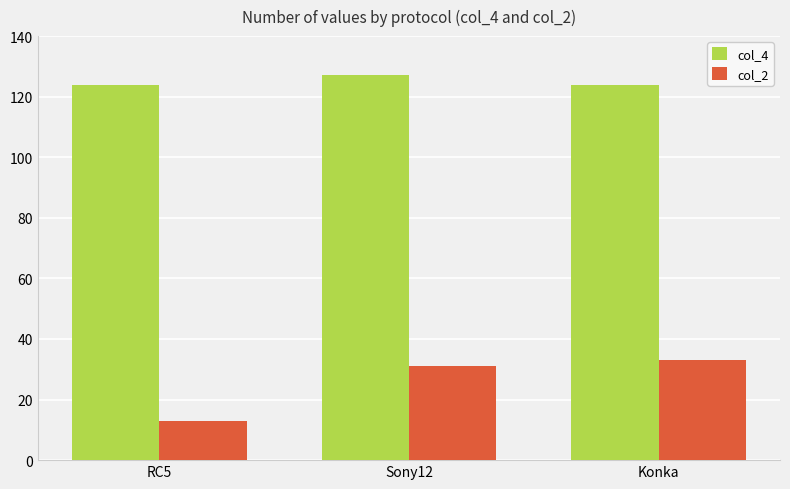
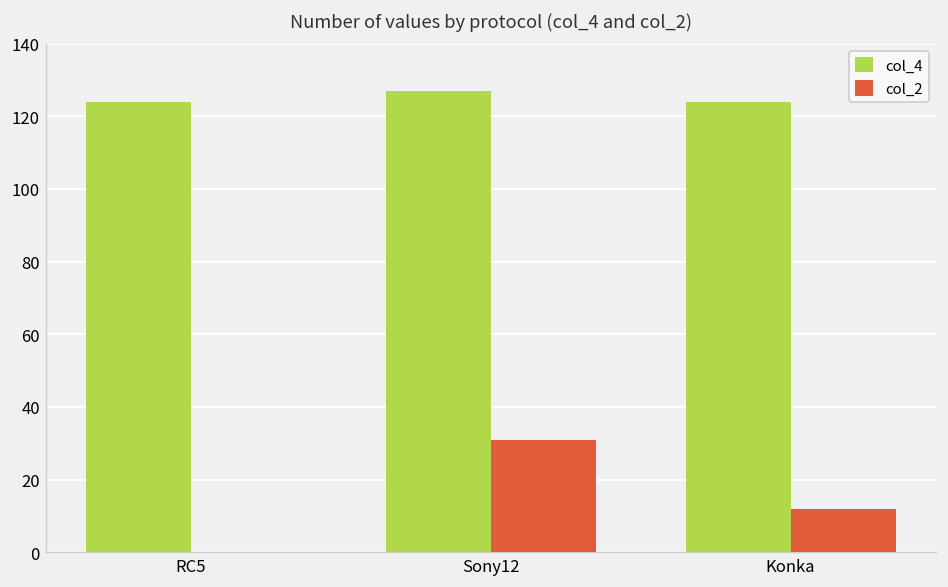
col_2, RC5: 13 -> 0
col_2, Konka: 33 -> 12
